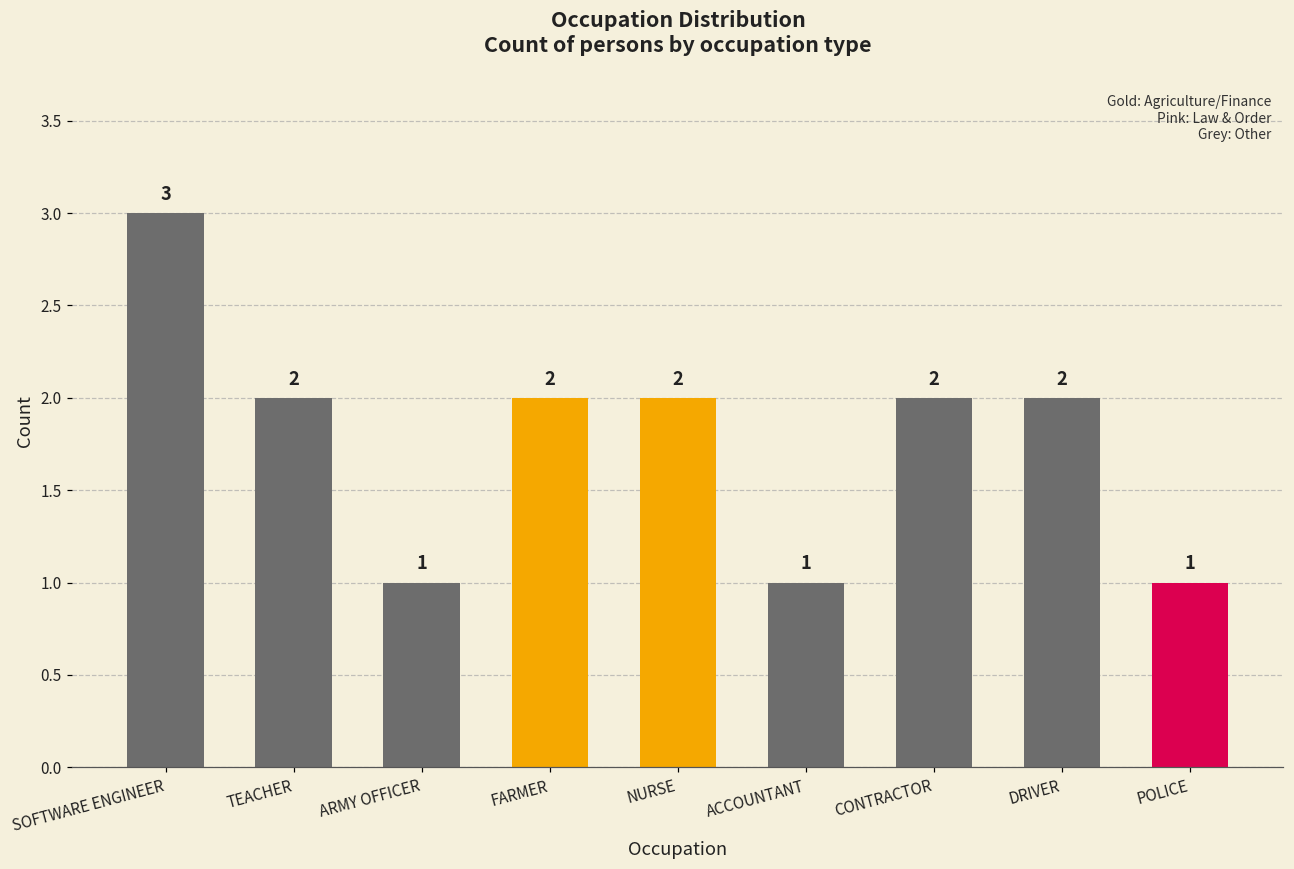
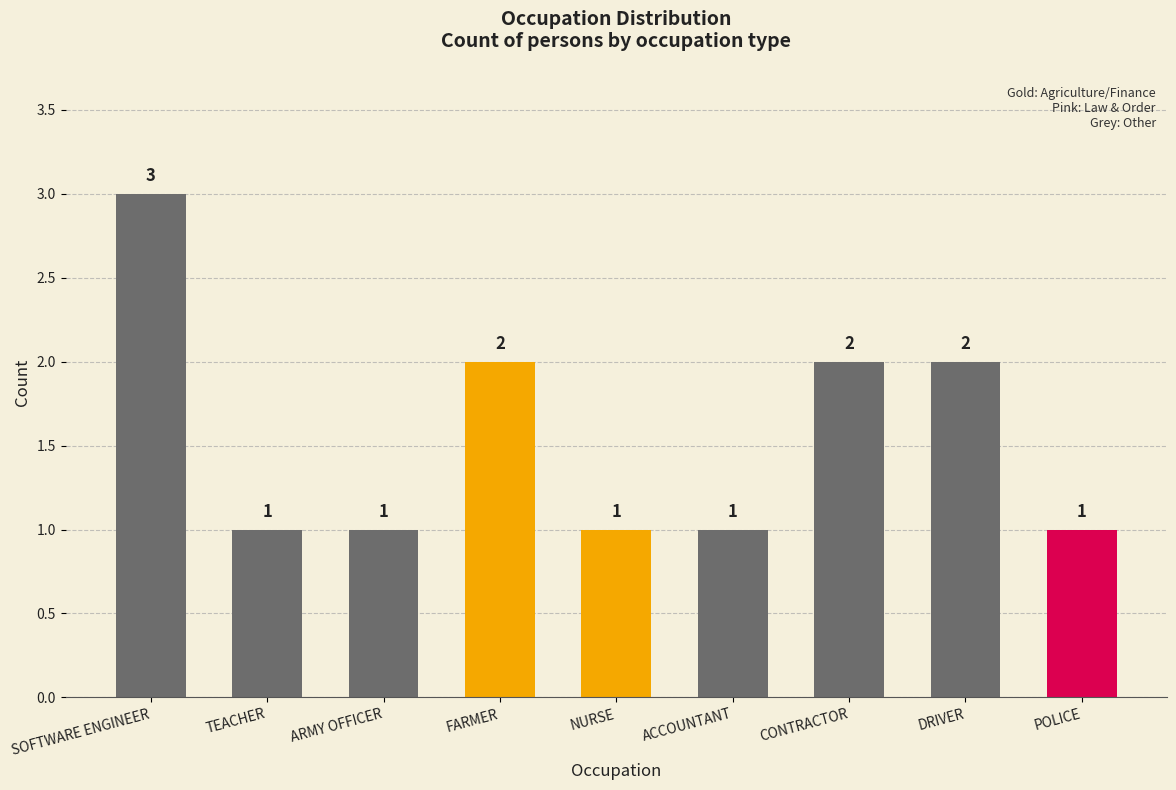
TEACHER: 2 -> 1
NURSE: 2 -> 1
